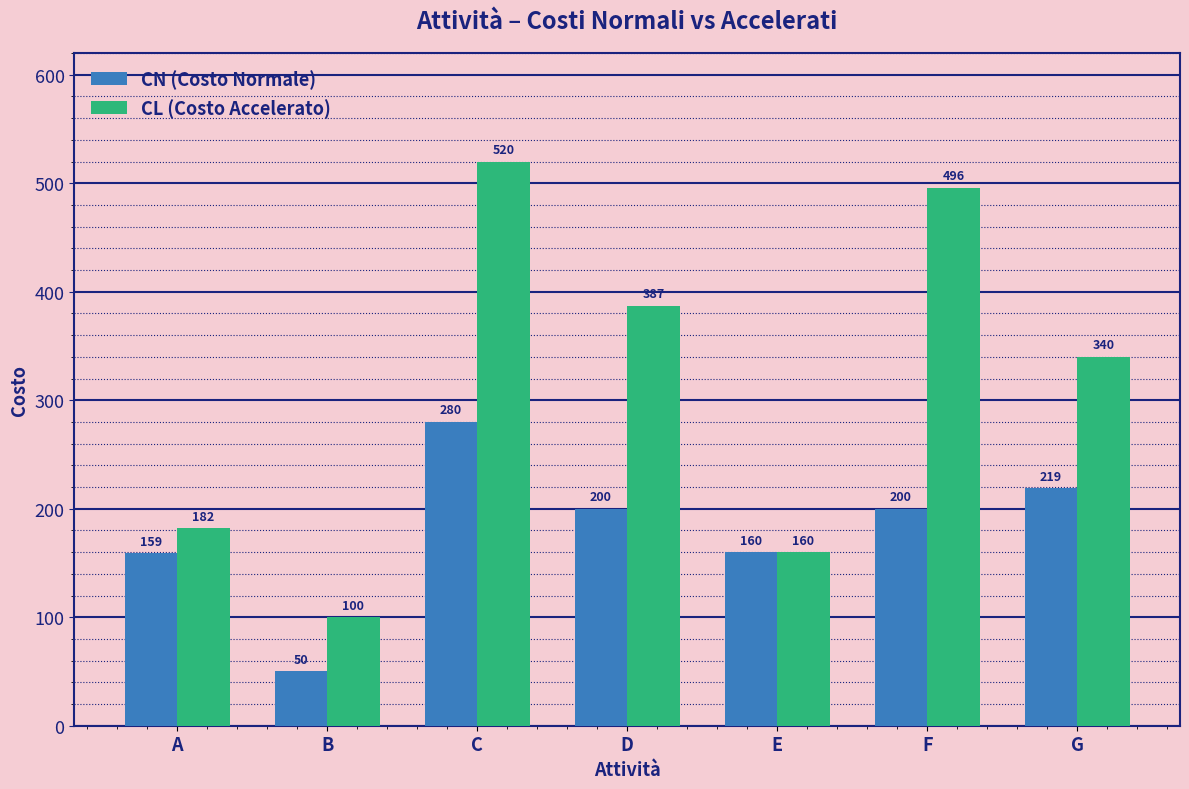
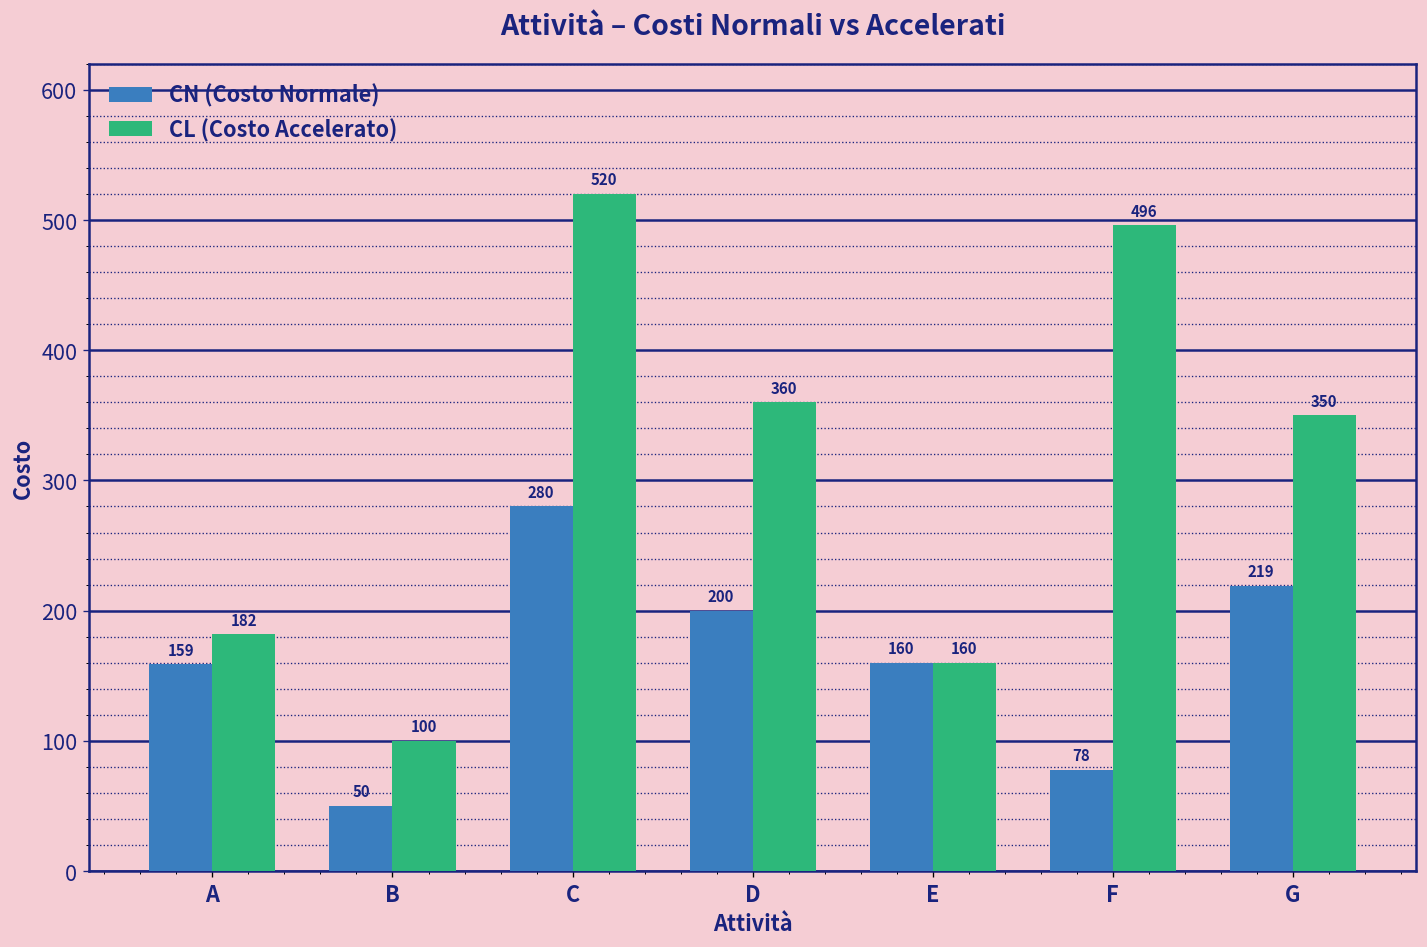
CL (Costo Accelerato), D: 387 -> 360
CN (Costo Normale), F: 200 -> 78
CL (Costo Accelerato), G: 340 -> 350
